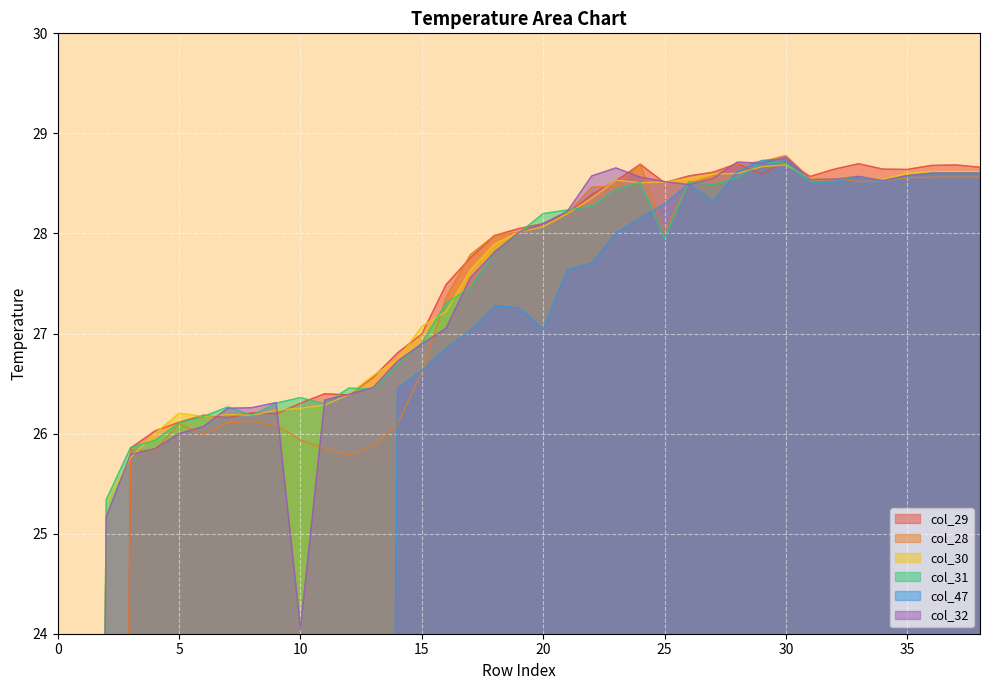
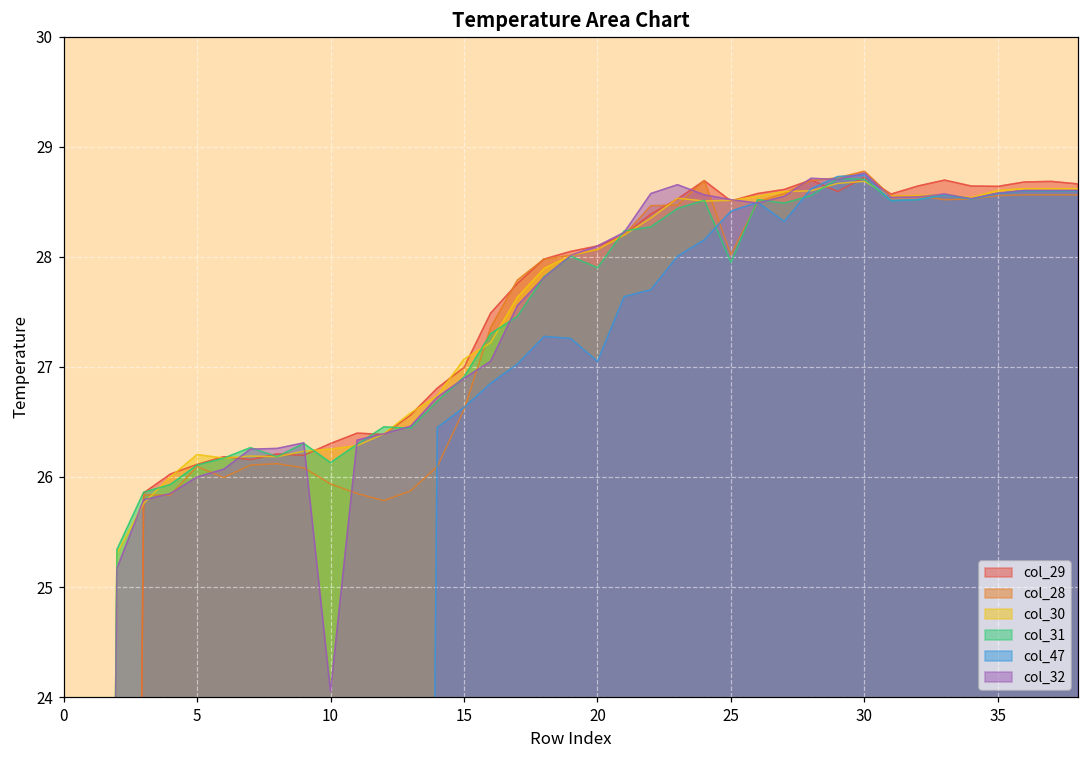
col_31, 10: 26.36 -> 26.13
col_31, 20: 28.20 -> 27.90
col_47, 25: 28.30 -> 28.42
